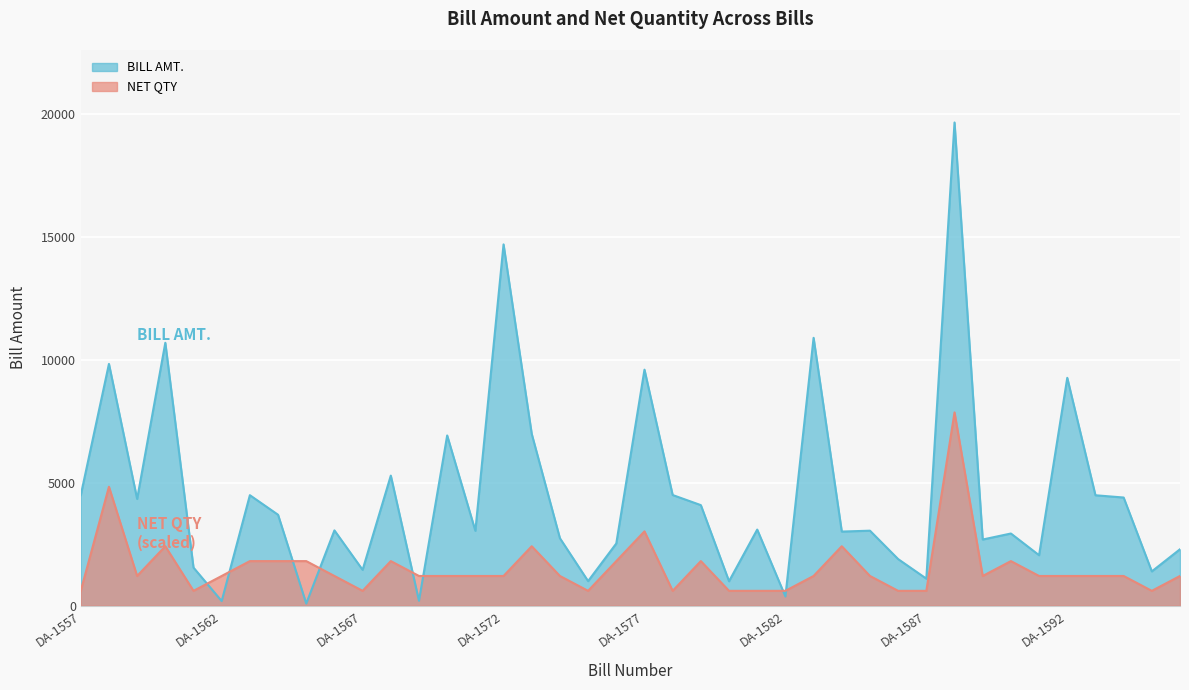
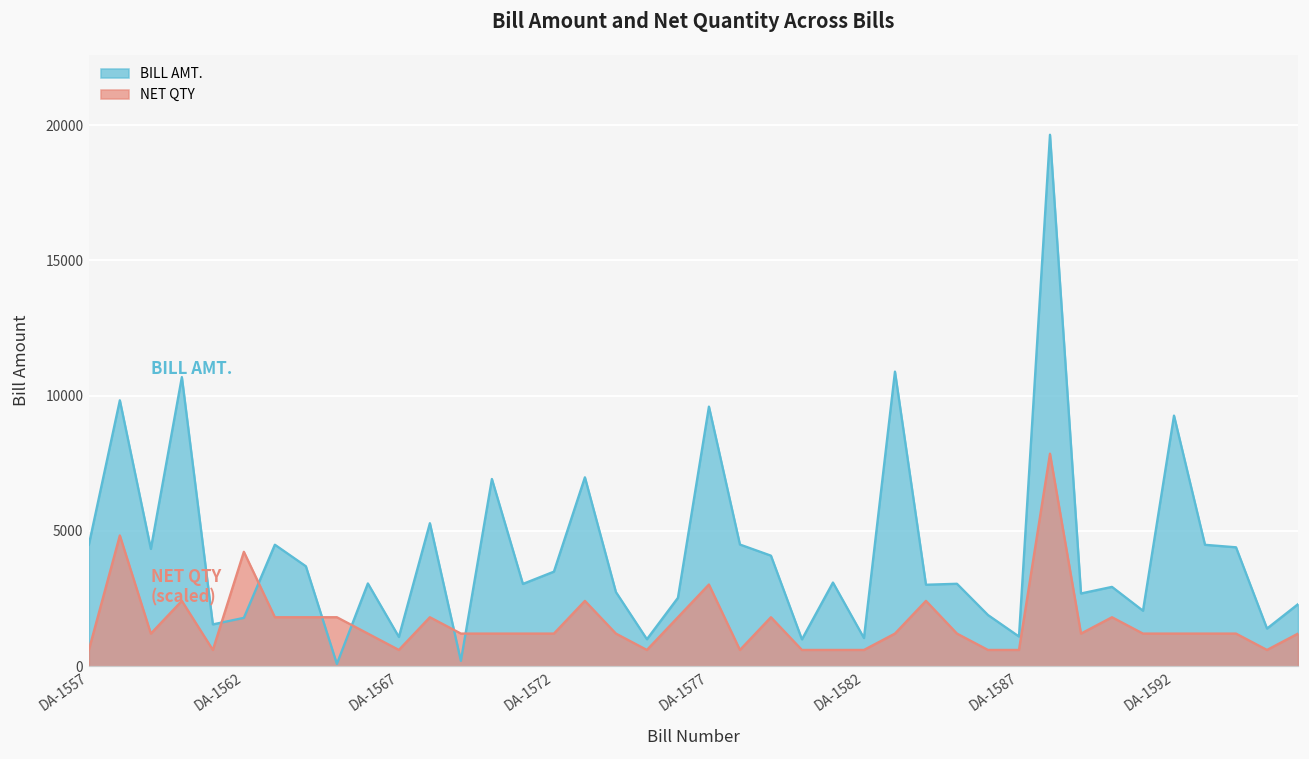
BILL AMT., DA-1562: 200 -> 1800
NET QTY, DA-1562: 1200 -> 4200
BILL AMT., DA-1567: 1500 -> 1100
BILL AMT., DA-1572: 14700 -> 3500
BILL AMT., DA-1582: 400 -> 1000
